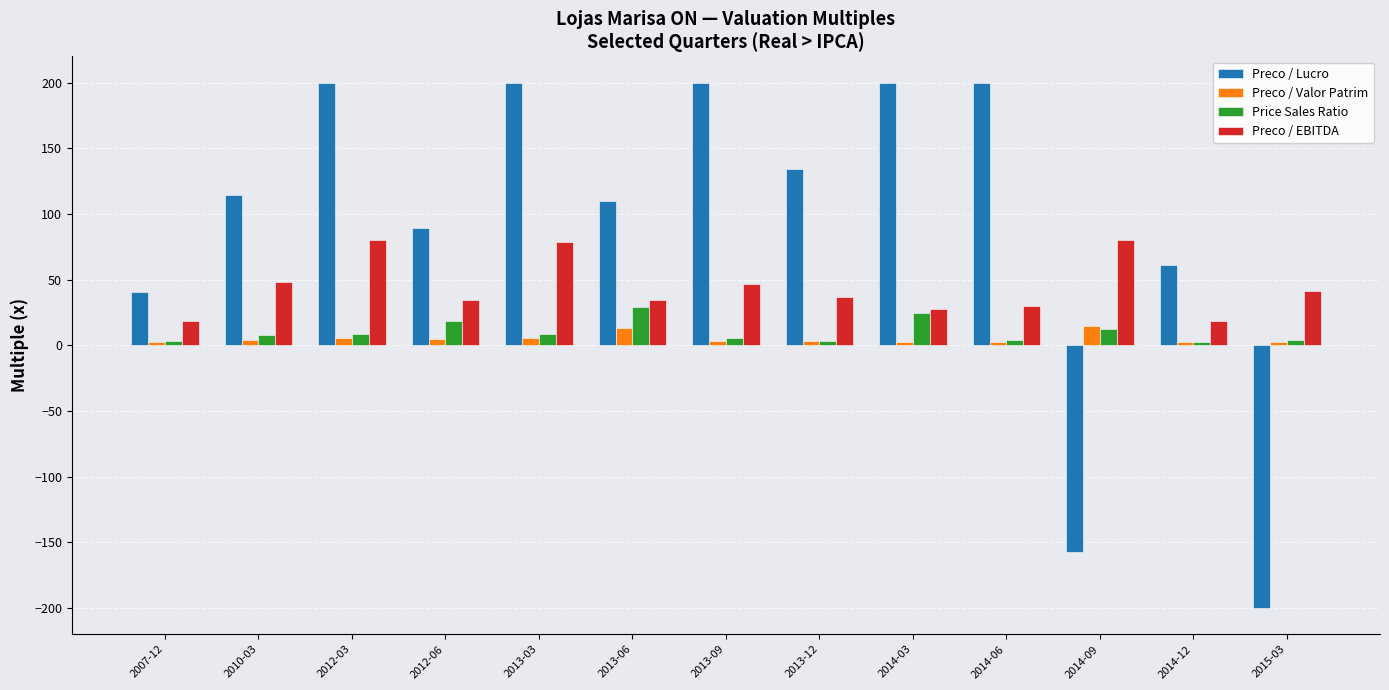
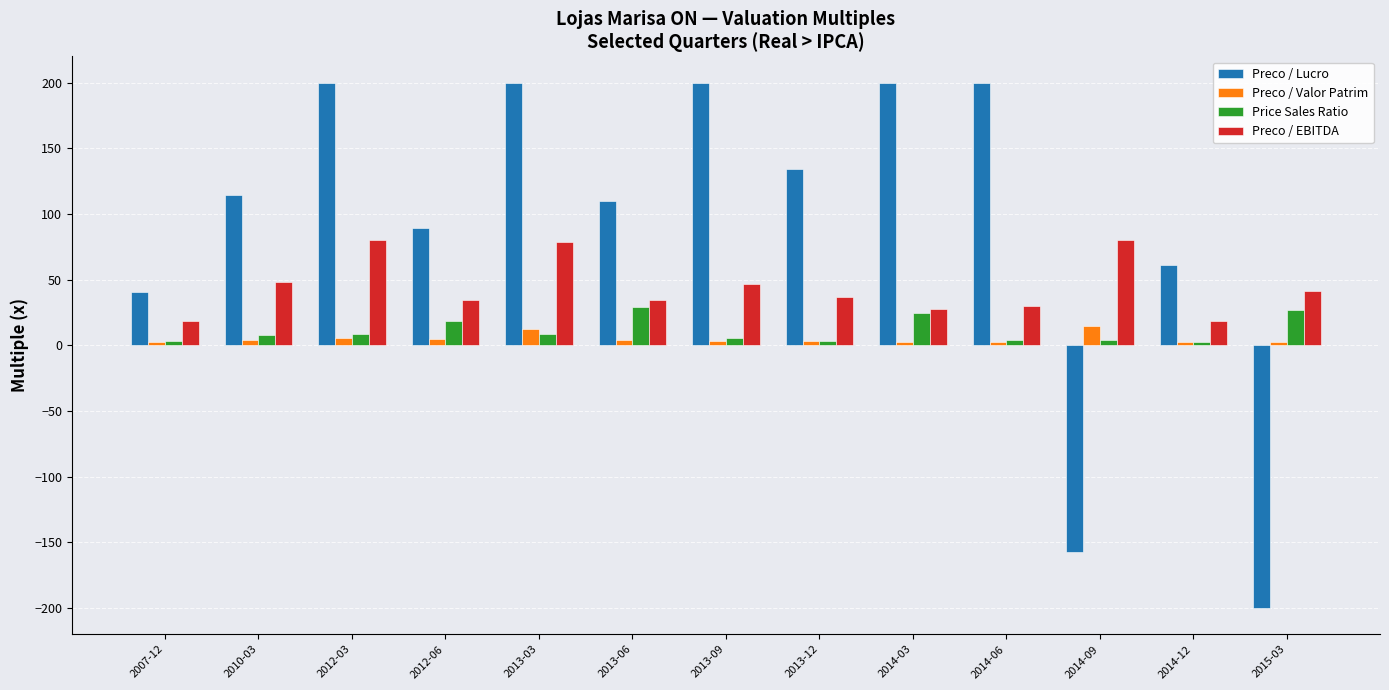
Preco / Valor Patrim, 2013-03: 5 -> 12
Preco / Valor Patrim, 2013-06: 13 -> 4
Price Sales Ratio, 2014-09: 13 -> 4
Price Sales Ratio, 2015-03: 4 -> 27
